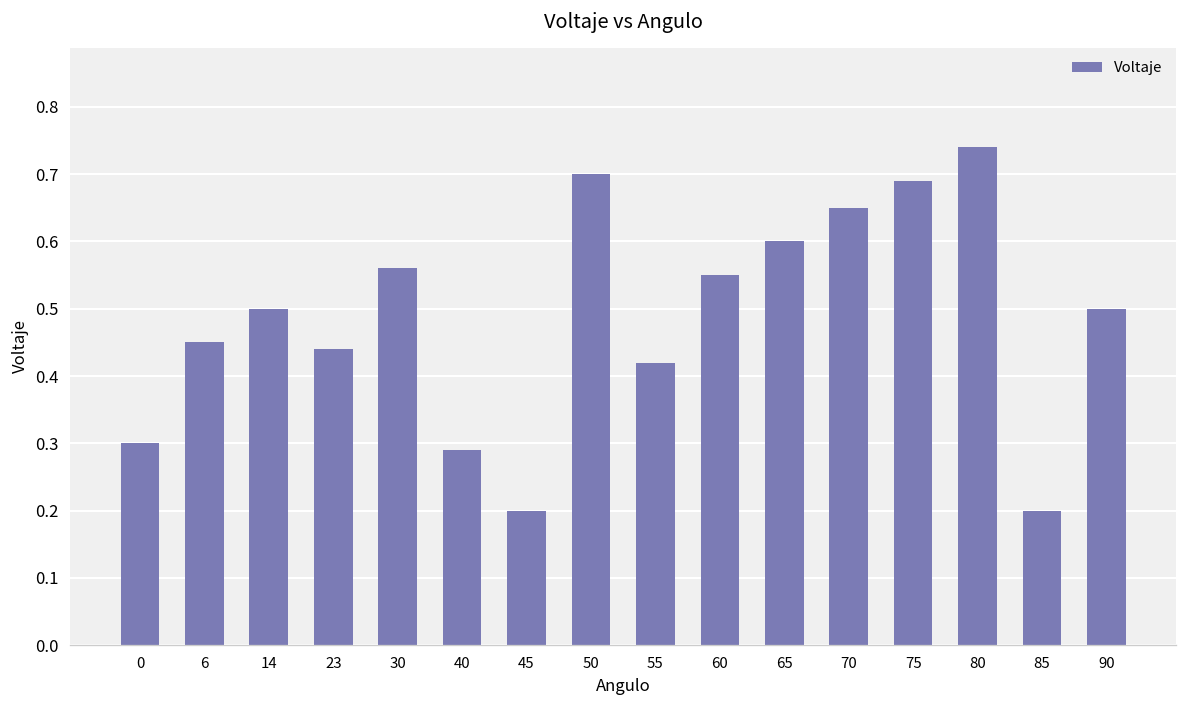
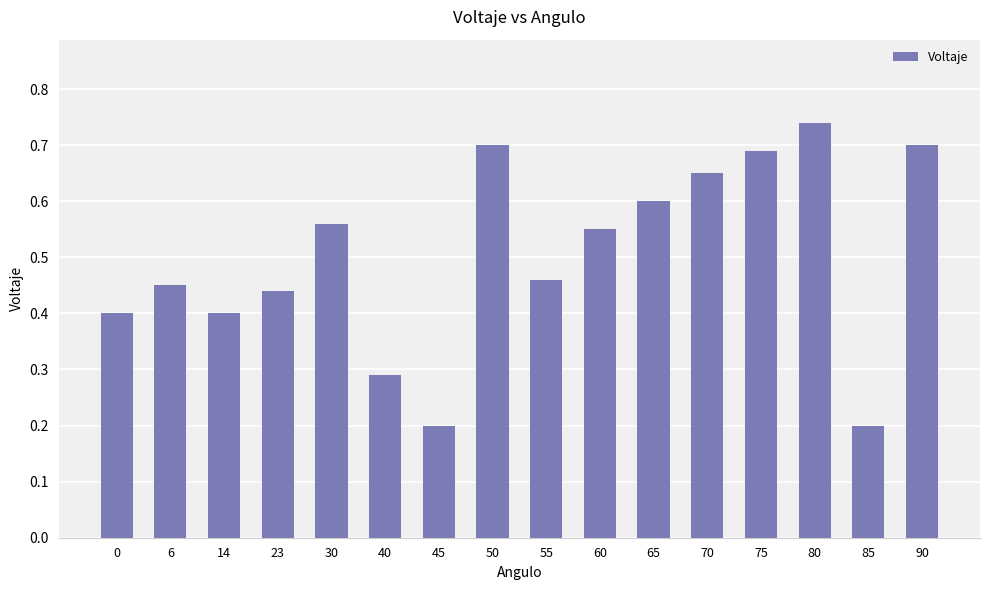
0: 0.3 -> 0.4
14: 0.5 -> 0.4
55: 0.42 -> 0.46
90: 0.5 -> 0.7
